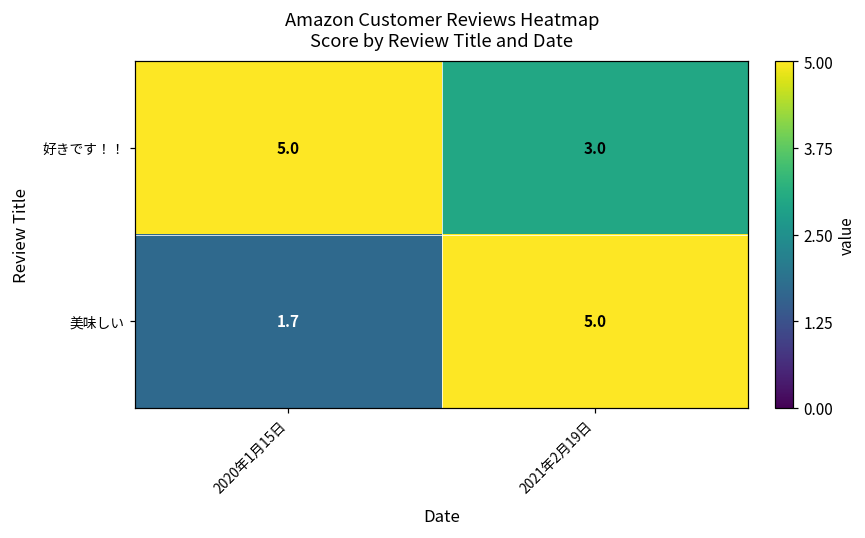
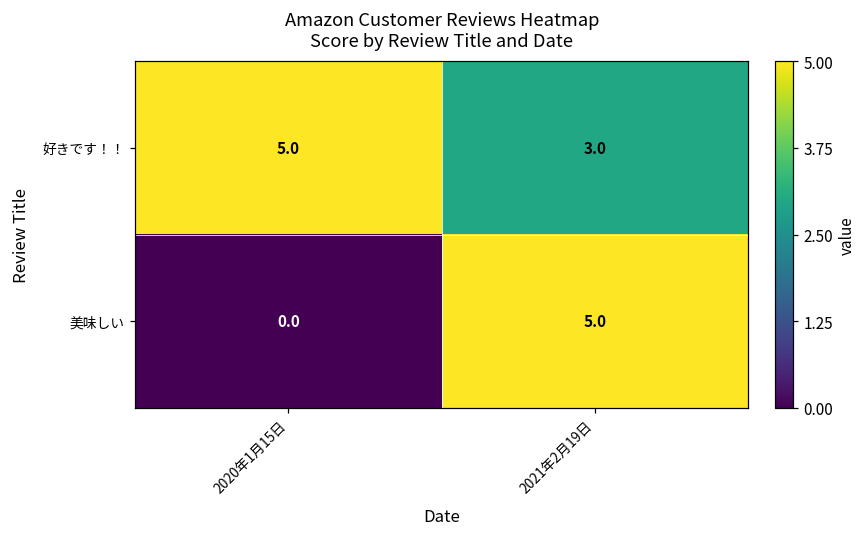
美味しい, 2020年1月15日: 1.7 -> 0.0
